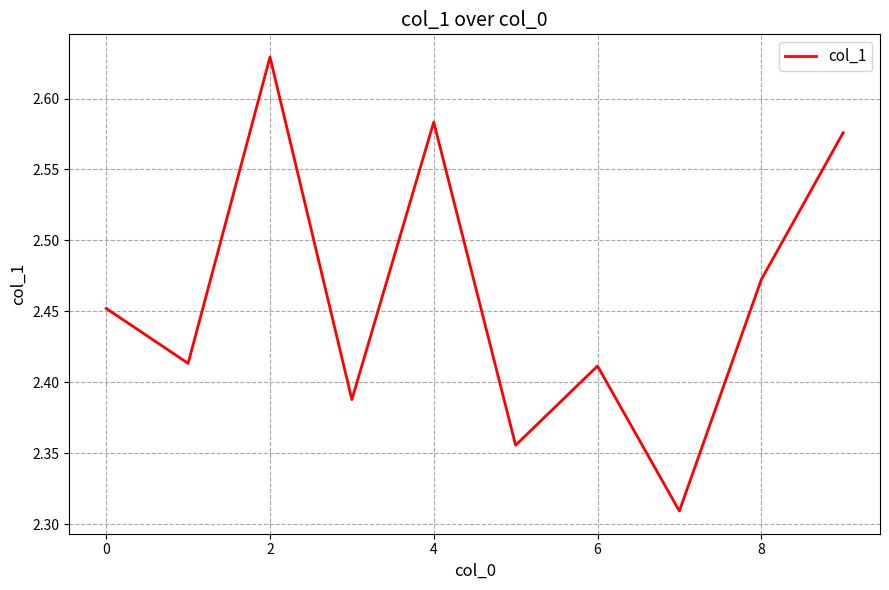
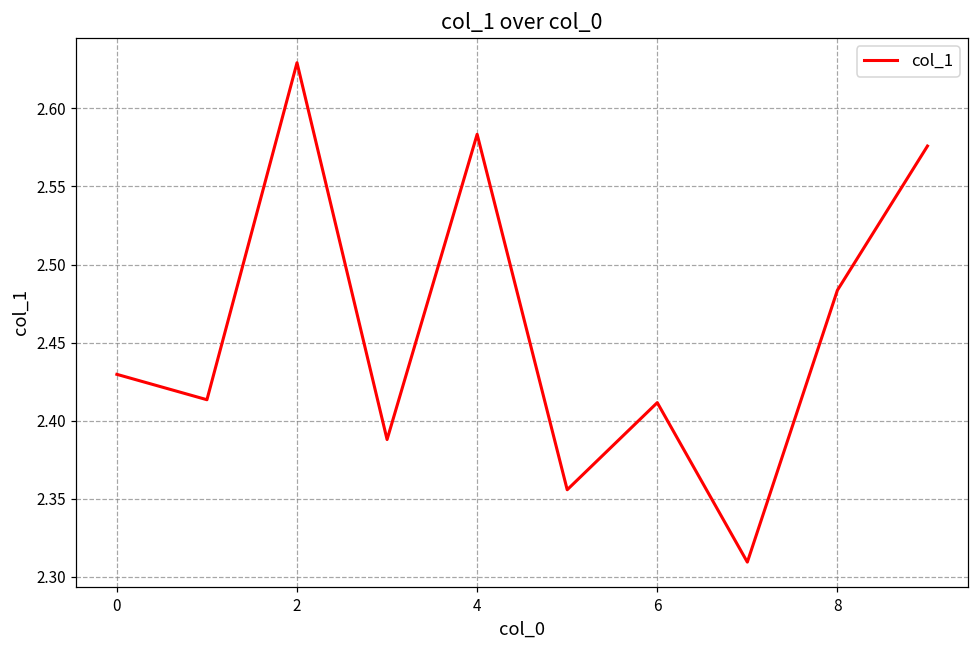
0: 2.452 -> 2.430
8: 2.472 -> 2.484
